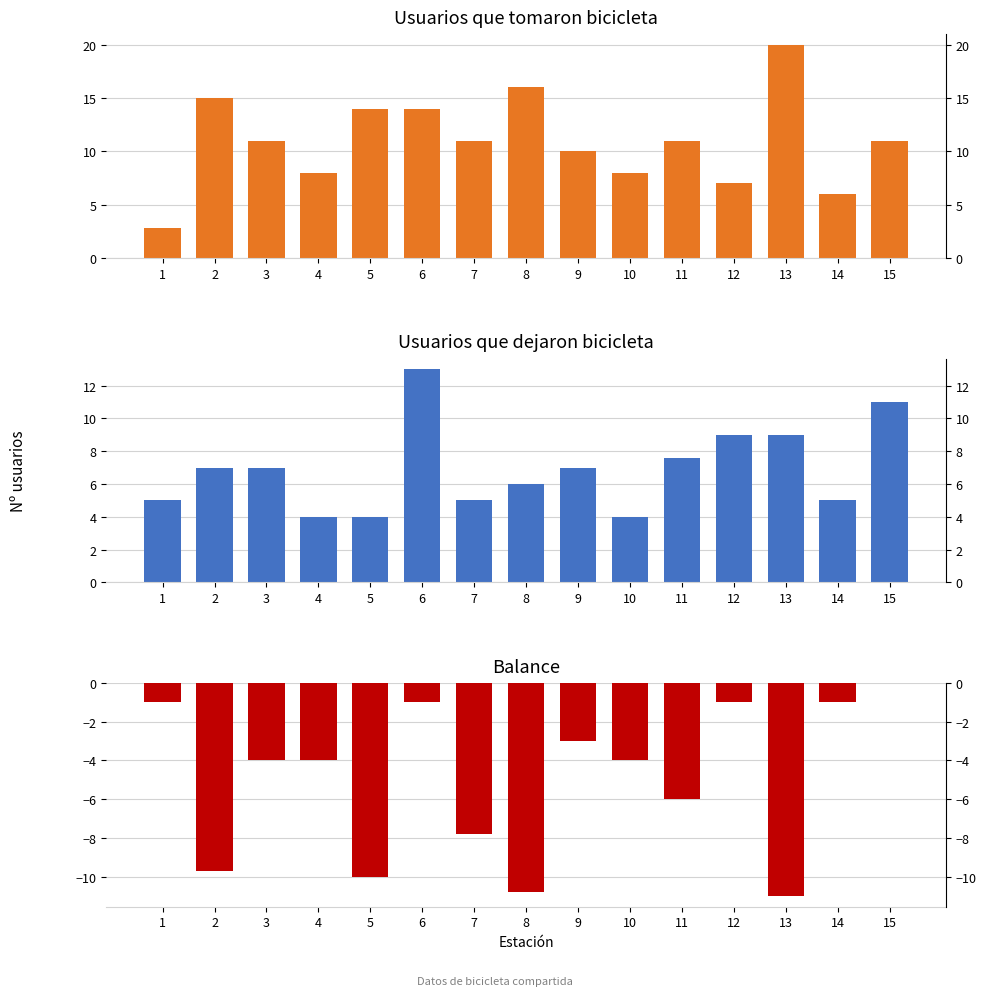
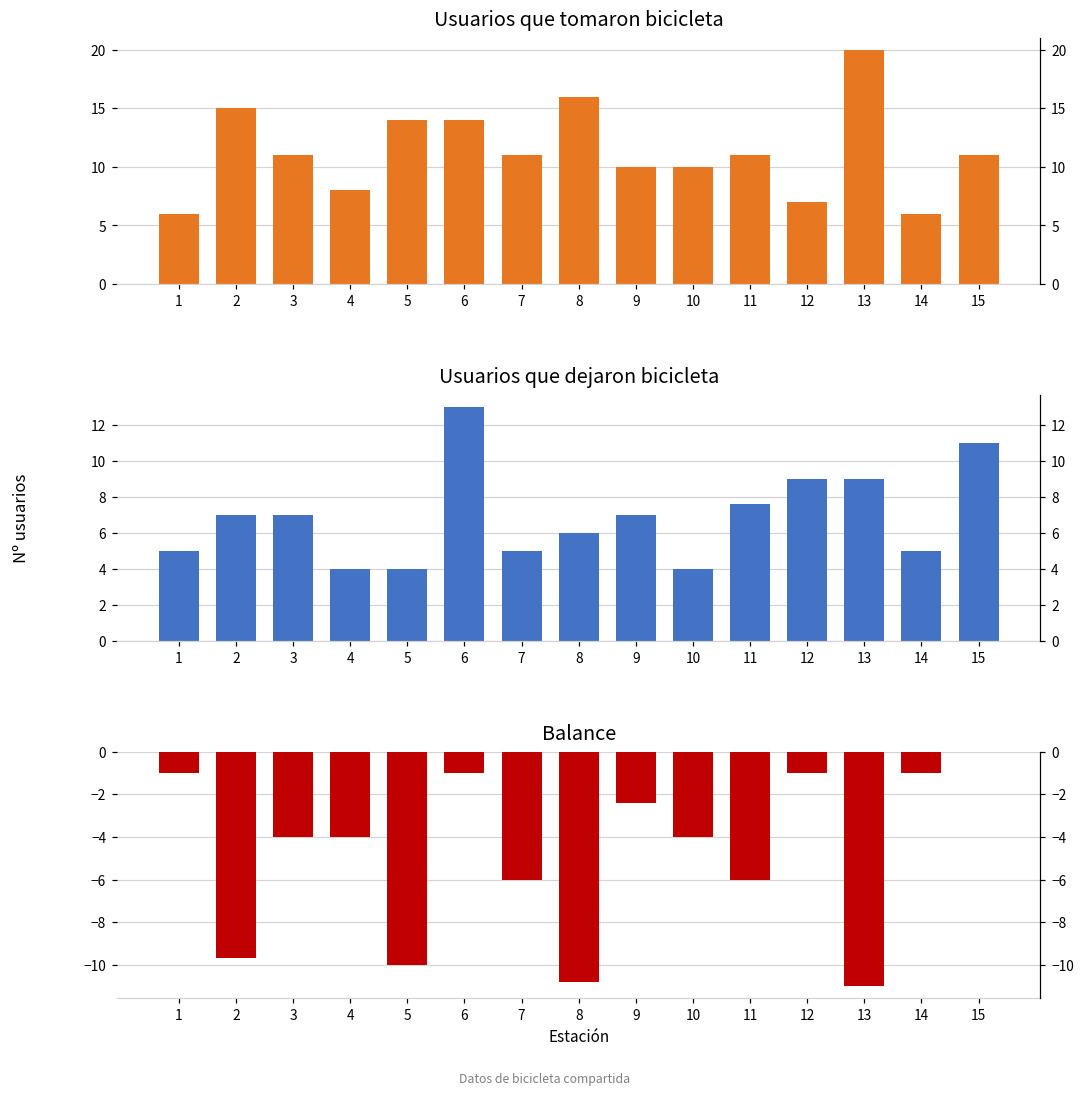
Usuarios que tomaron bicicleta, 1: 2.8 -> 6.0
Usuarios que tomaron bicicleta, 10: 8 -> 10
Balance, 7: -7.8 -> -6.0
Balance, 9: -3.0 -> -2.4
